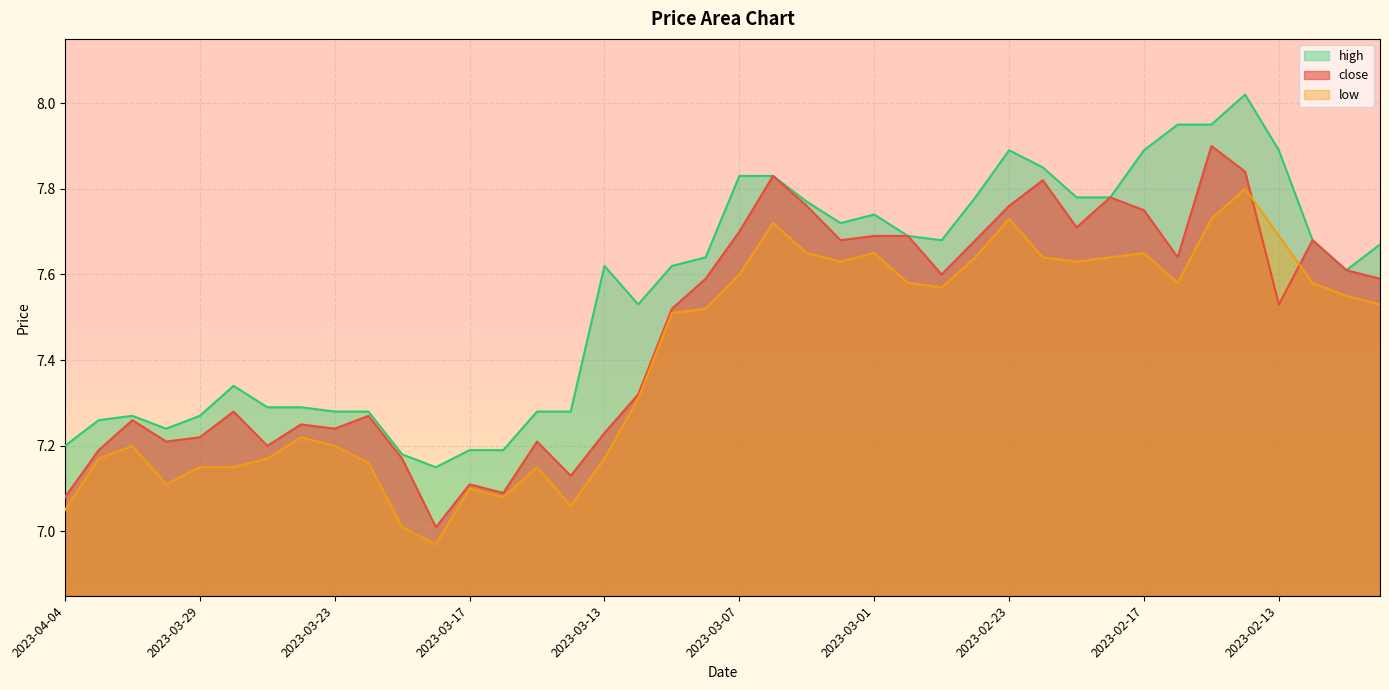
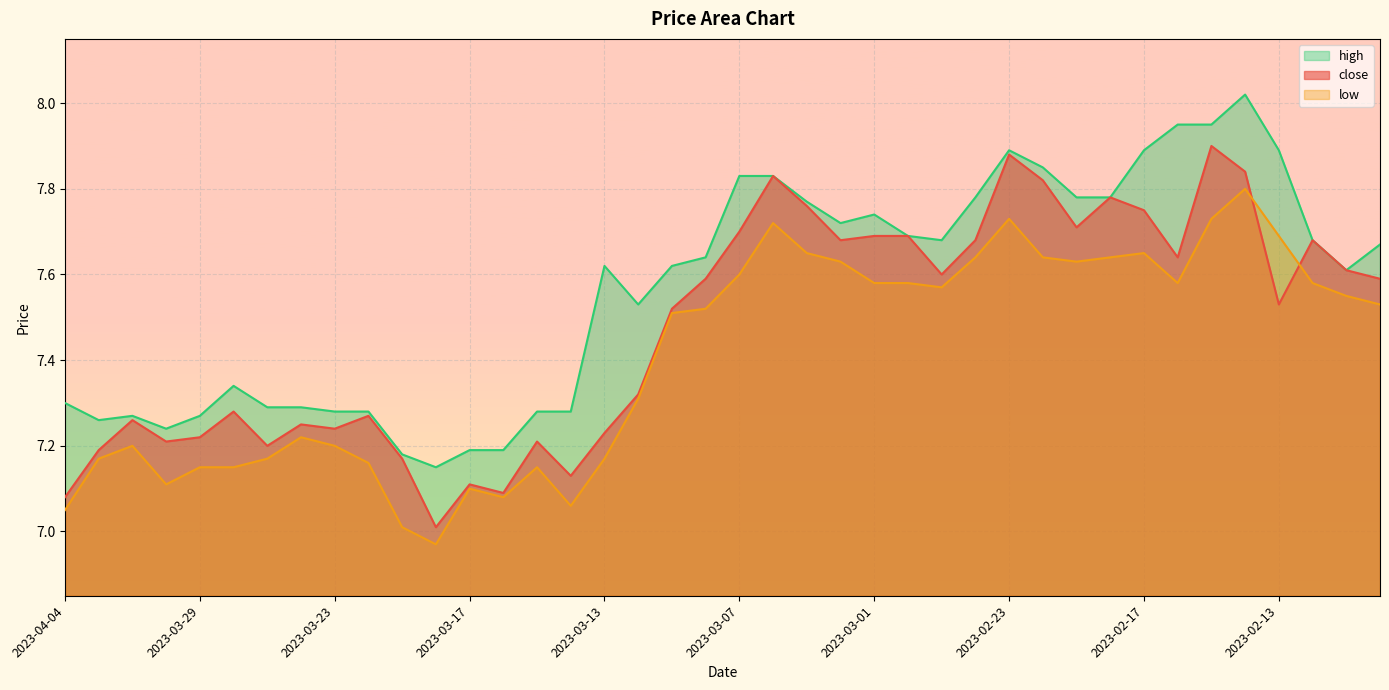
high, 2023-04-04: 7.2 -> 7.3
low, 2023-03-01: 7.65 -> 7.58
close, 2023-02-23: 7.76 -> 7.88
